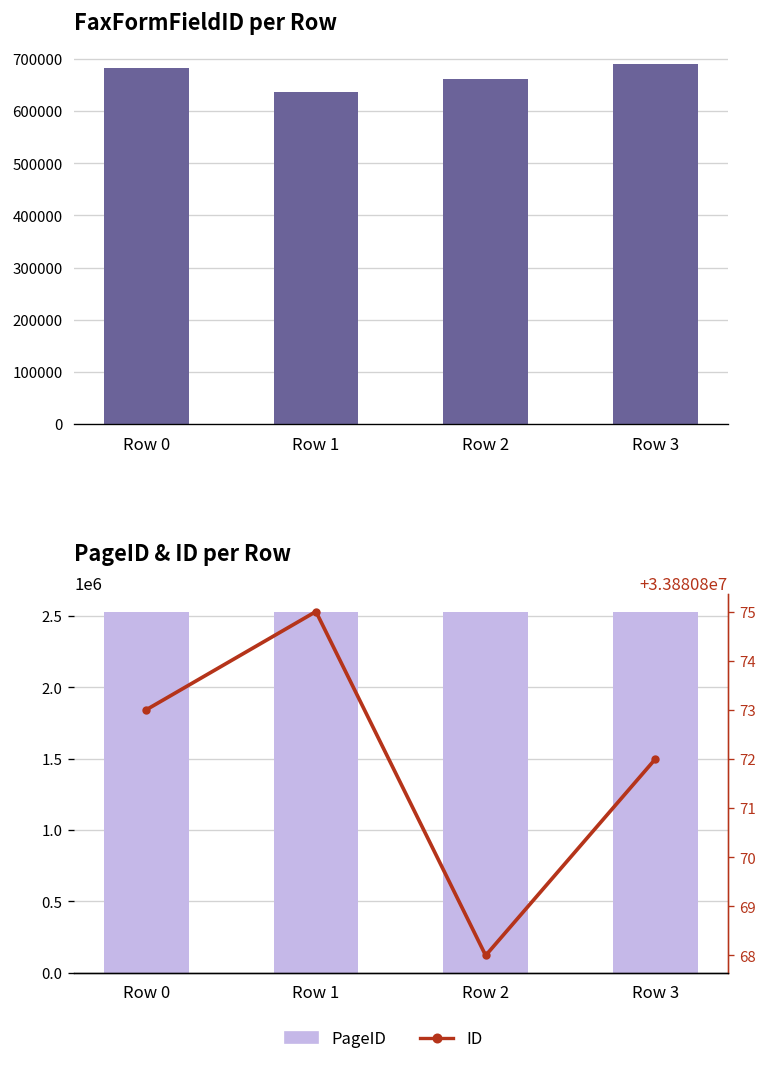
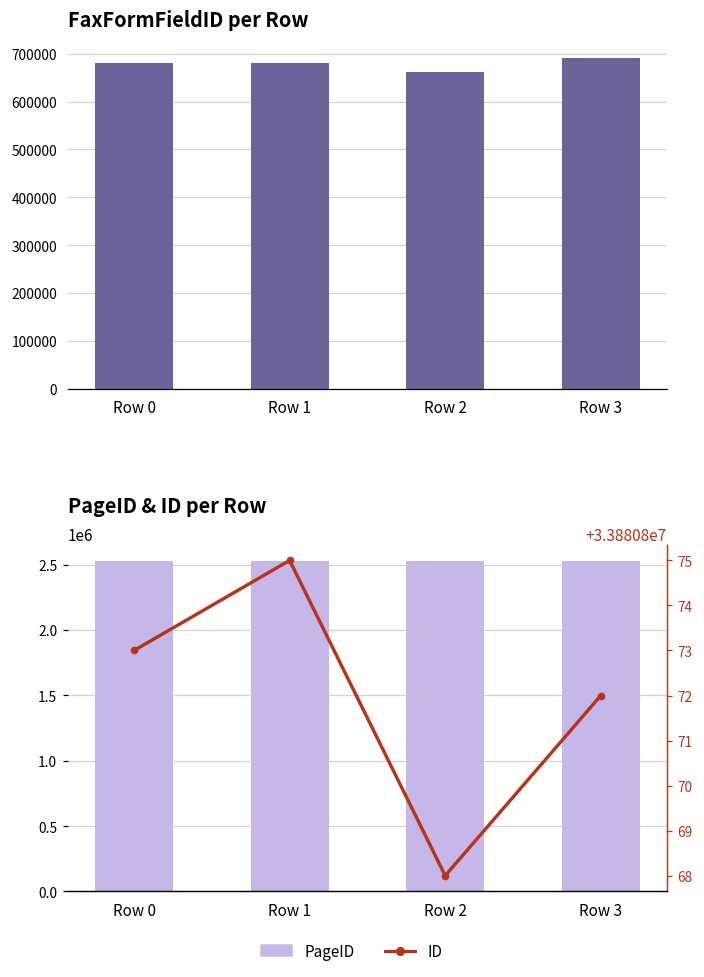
FaxFormFieldID per Row, Row 1: 640000 -> 680000
